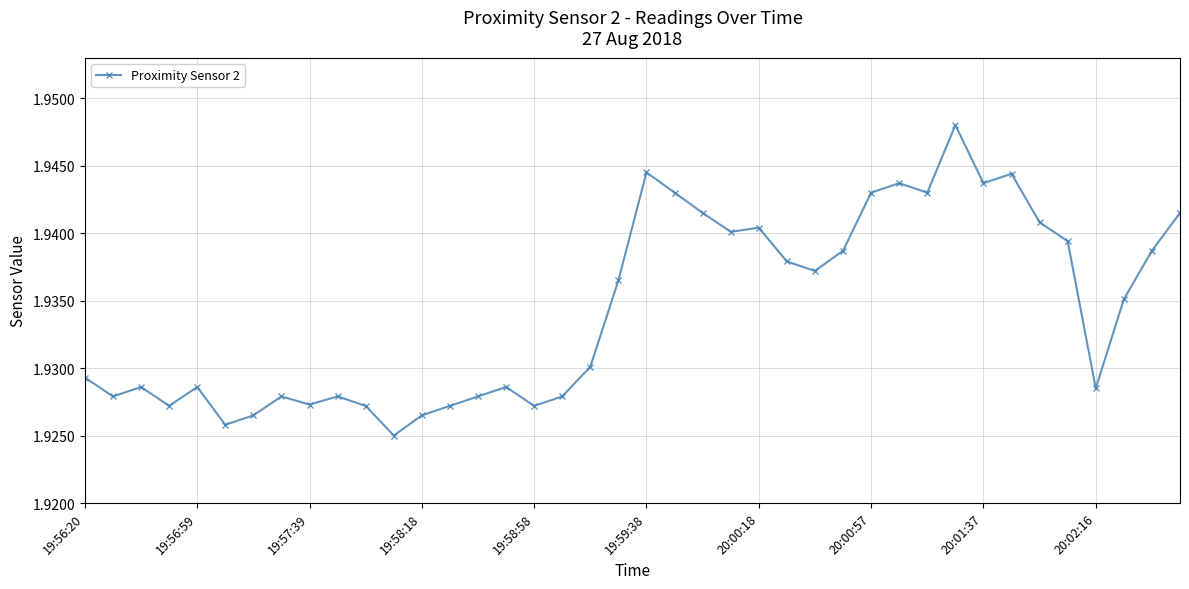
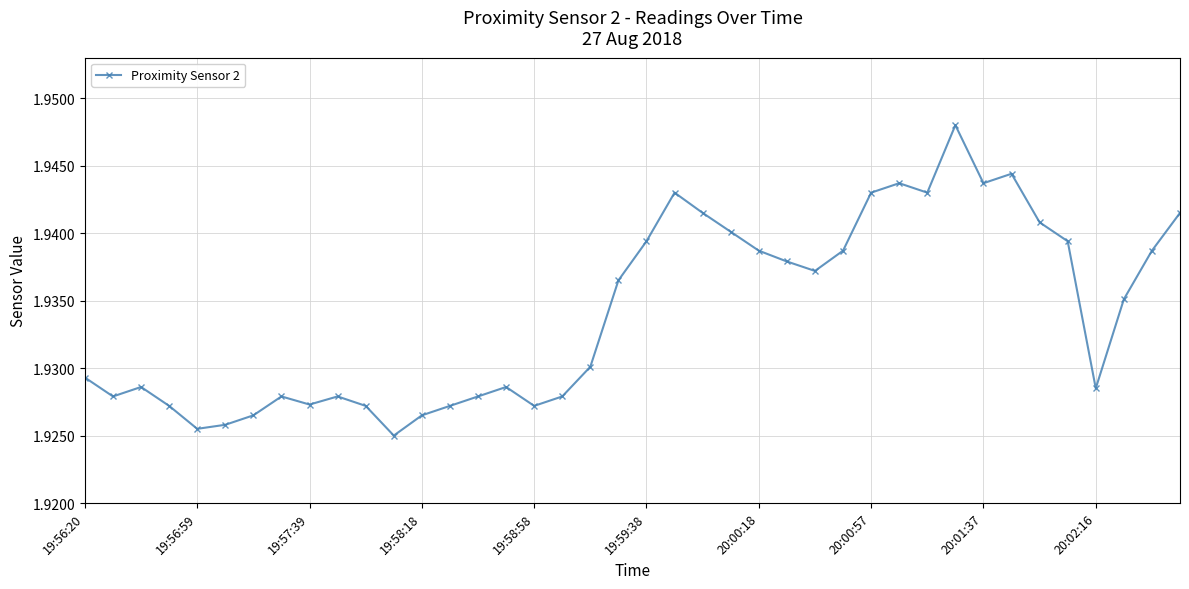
19:56:59: 1.9286 -> 1.9255
19:59:38: 1.9445 -> 1.9394
20:00:18: 1.9404 -> 1.9387
